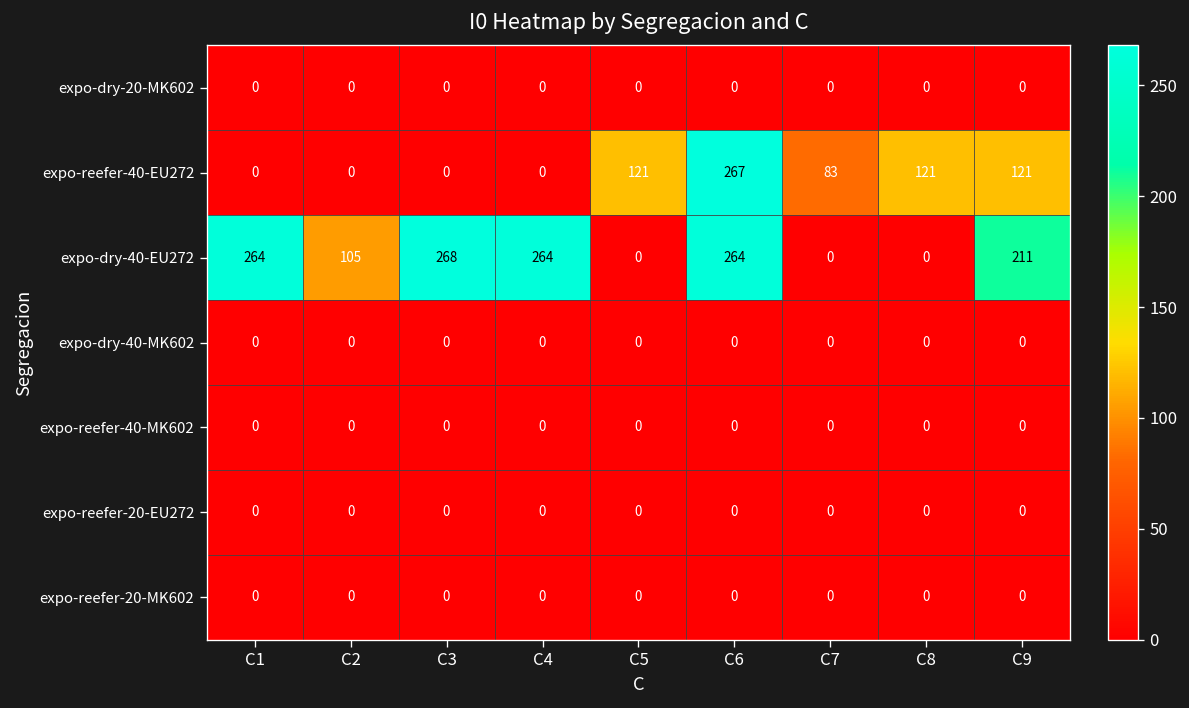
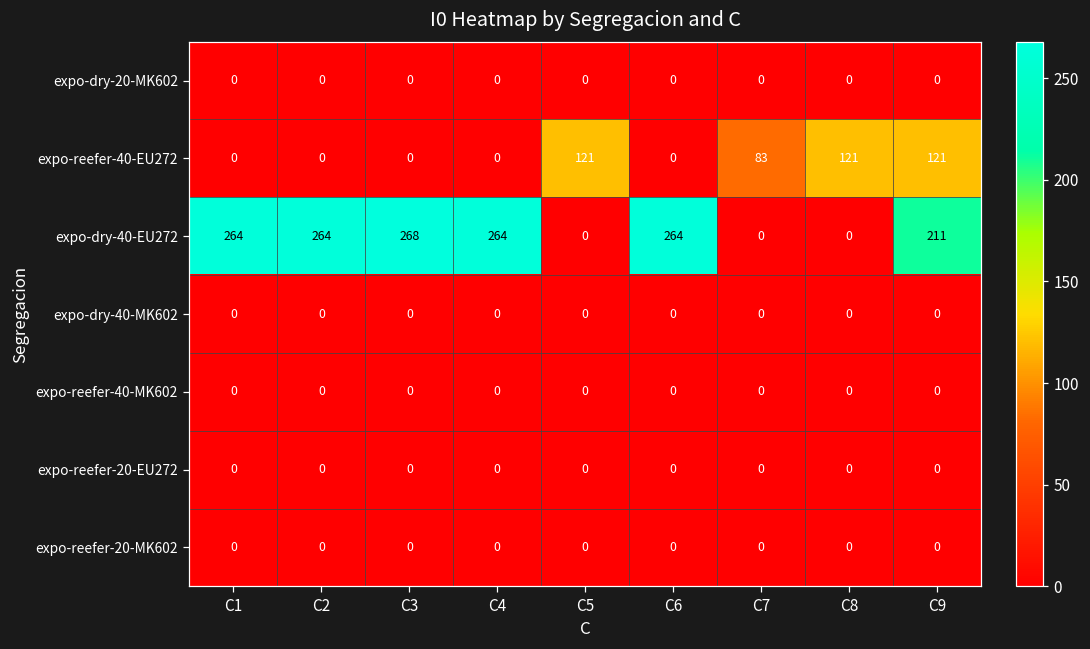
expo-reefer-40-EU272, C6: 267 -> 0
expo-dry-40-EU272, C2: 105 -> 264
